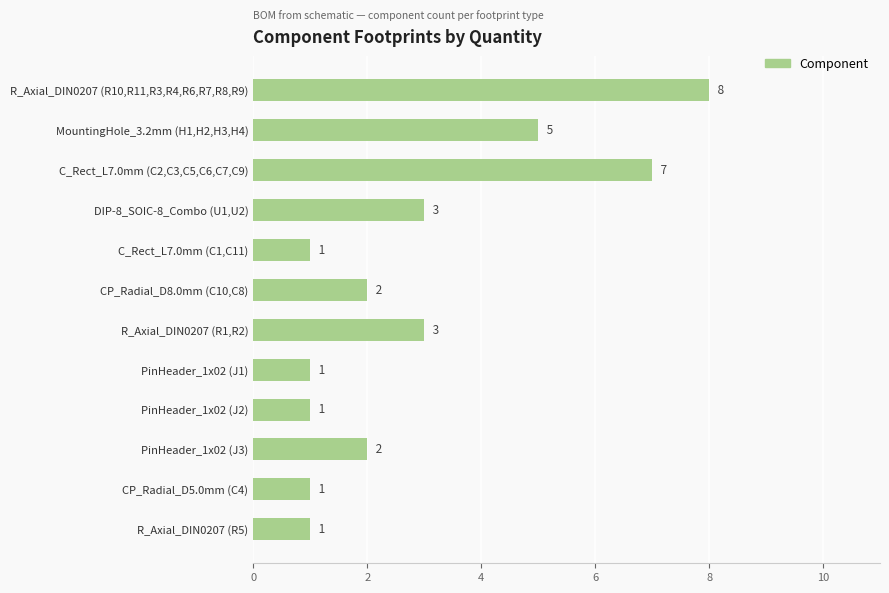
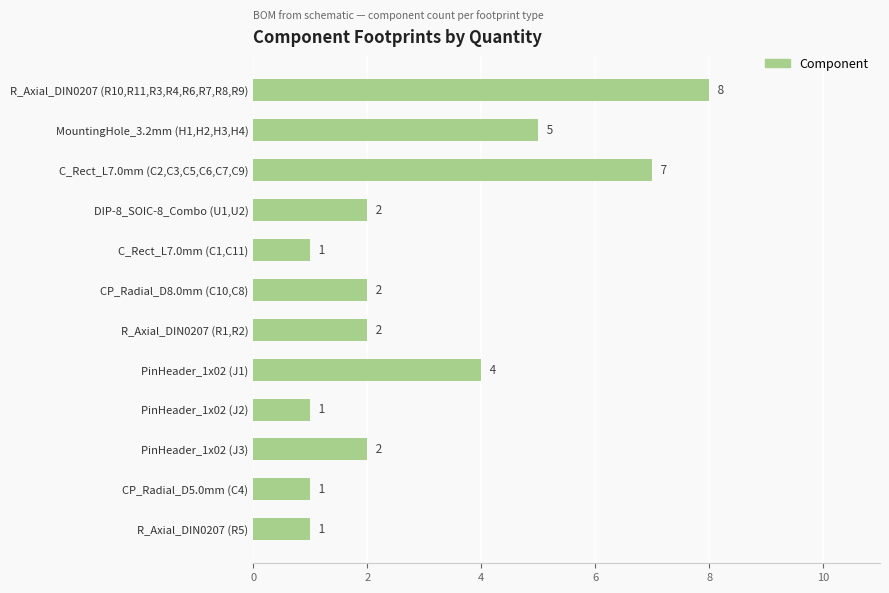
DIP-8_SOIC-8_Combo (U1,U2): 3 -> 2
R_Axial_DIN0207 (R1,R2): 3 -> 2
PinHeader_1x02 (J1): 1 -> 4
